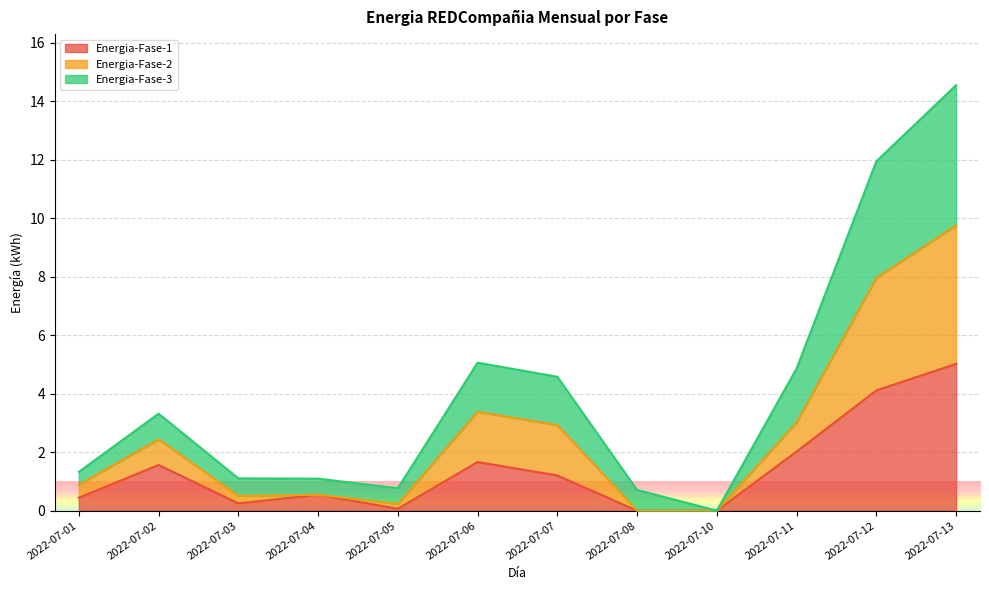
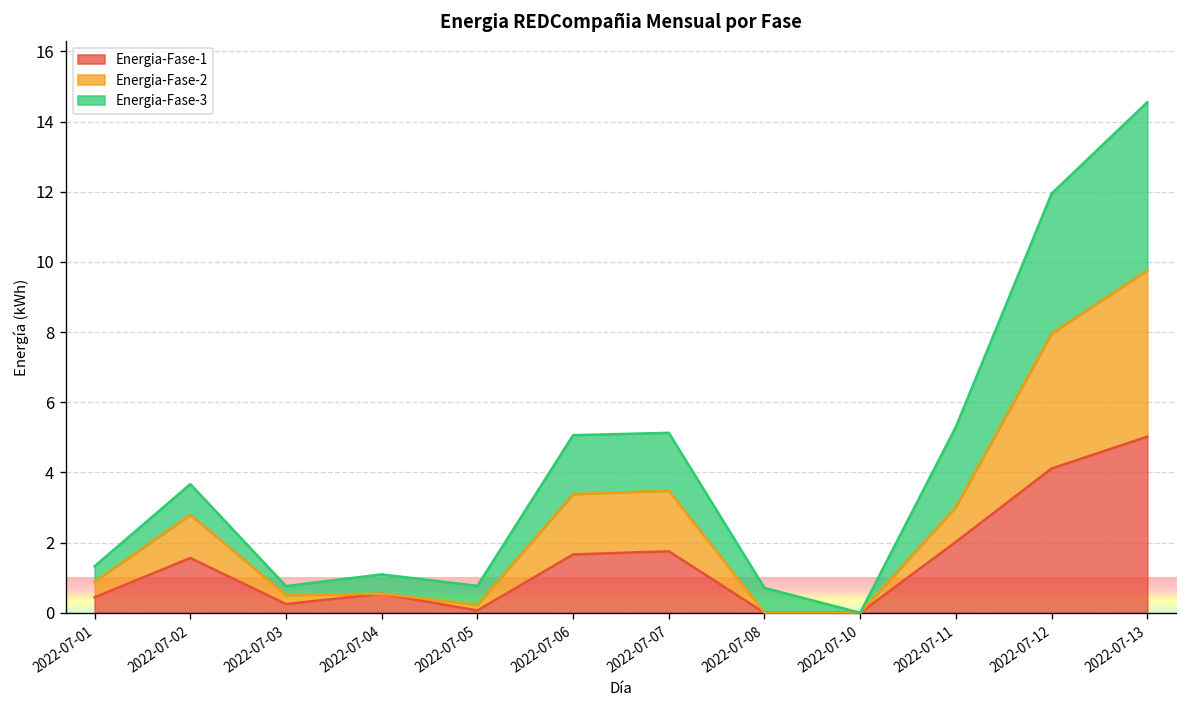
Energia-Fase-2, 2022-07-02: 0.9 -> 1.2
Energia-Fase-3, 2022-07-03: 0.6 -> 0.3
Energia-Fase-1, 2022-07-07: 1.2 -> 1.8
Energia-Fase-3, 2022-07-11: 1.8 -> 2.3
